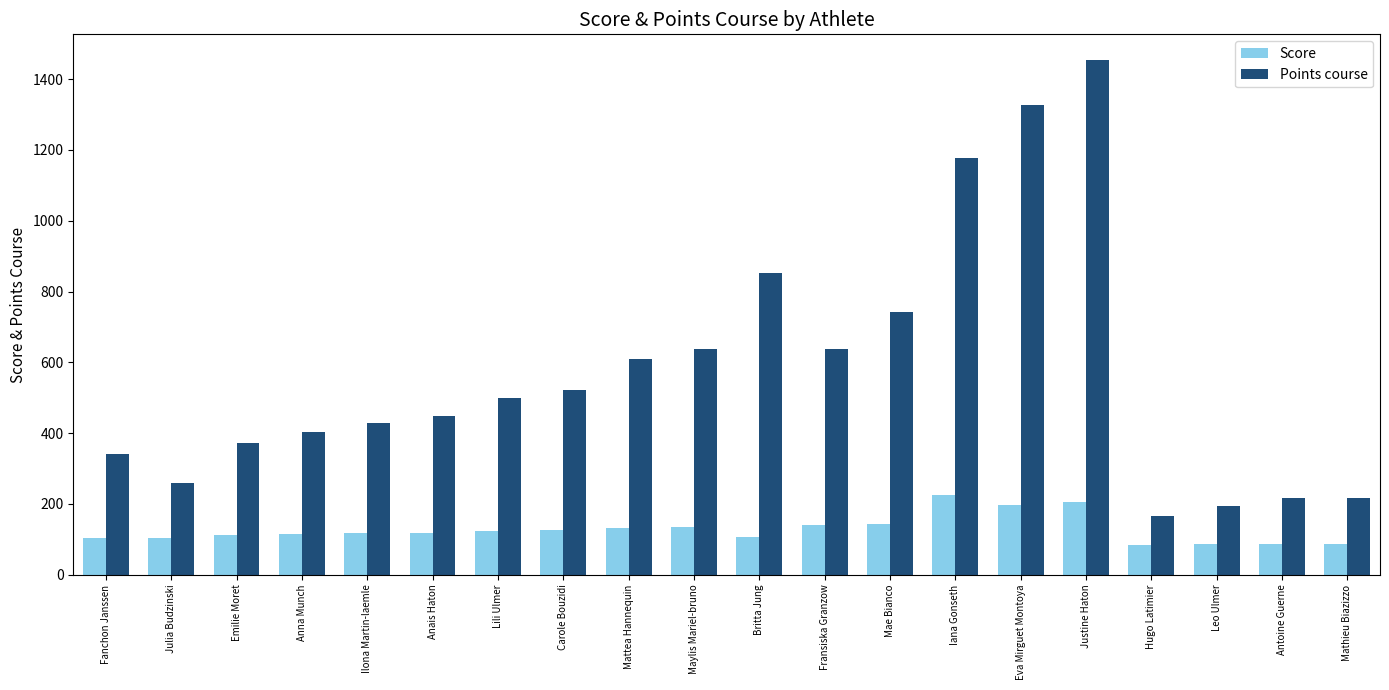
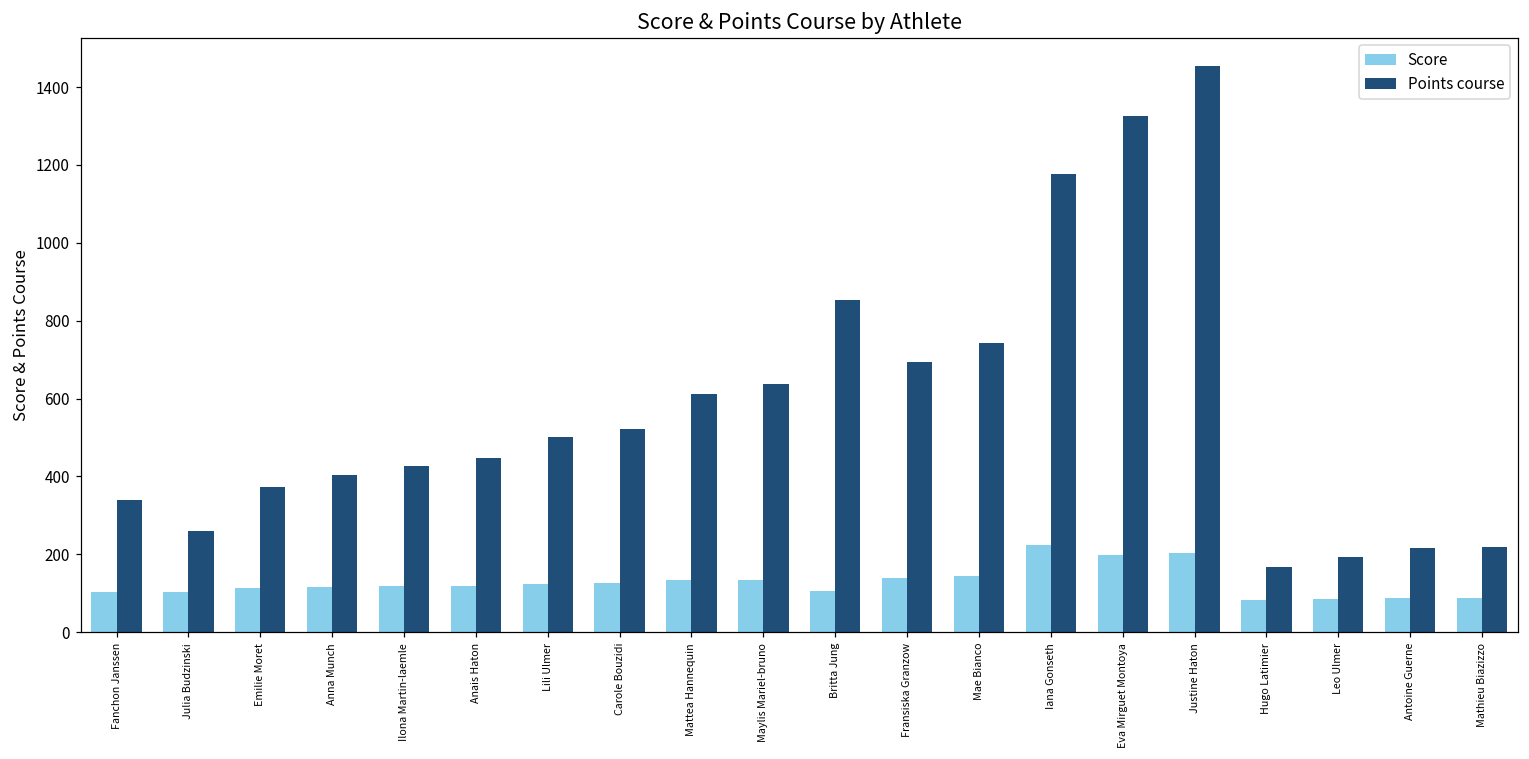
Points course, Fransiska Granzow: 640 -> 690
